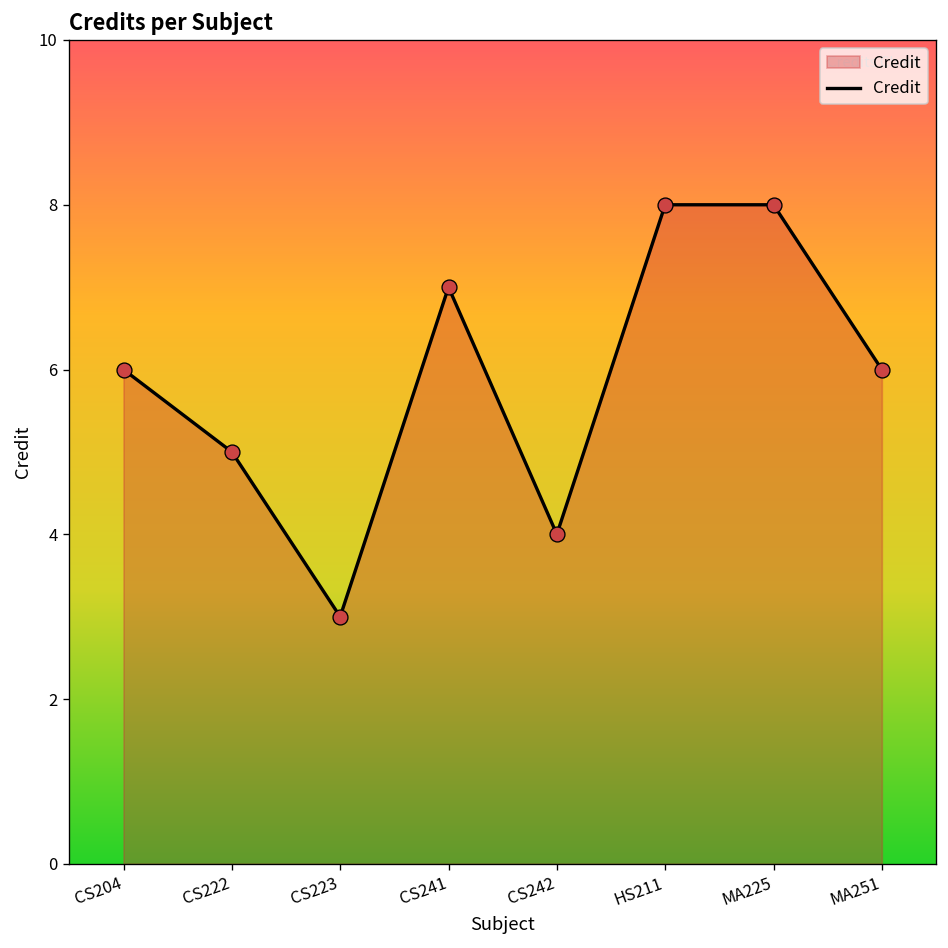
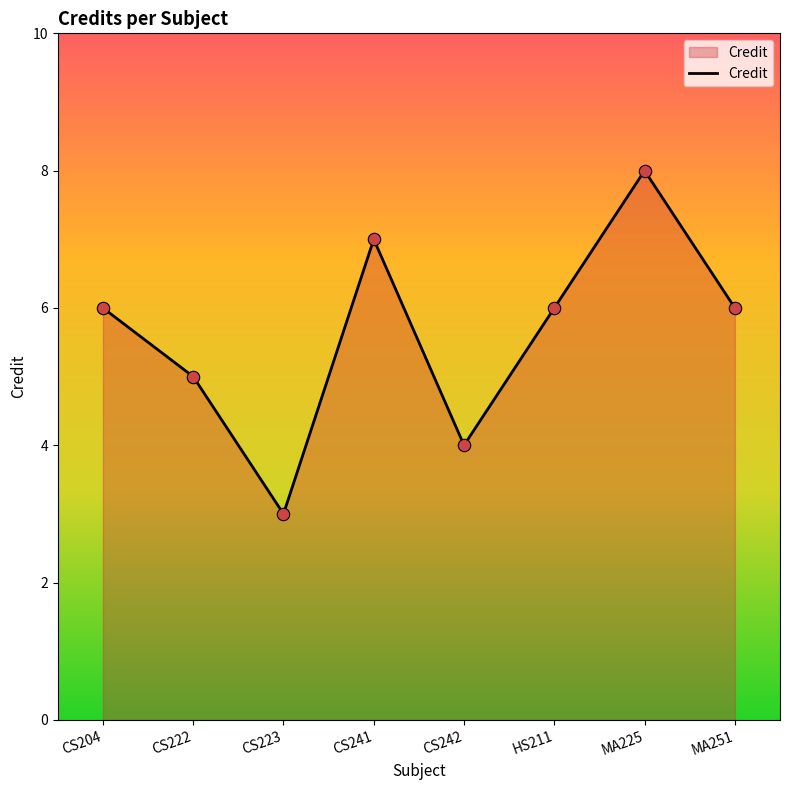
HS211: 8 -> 6
